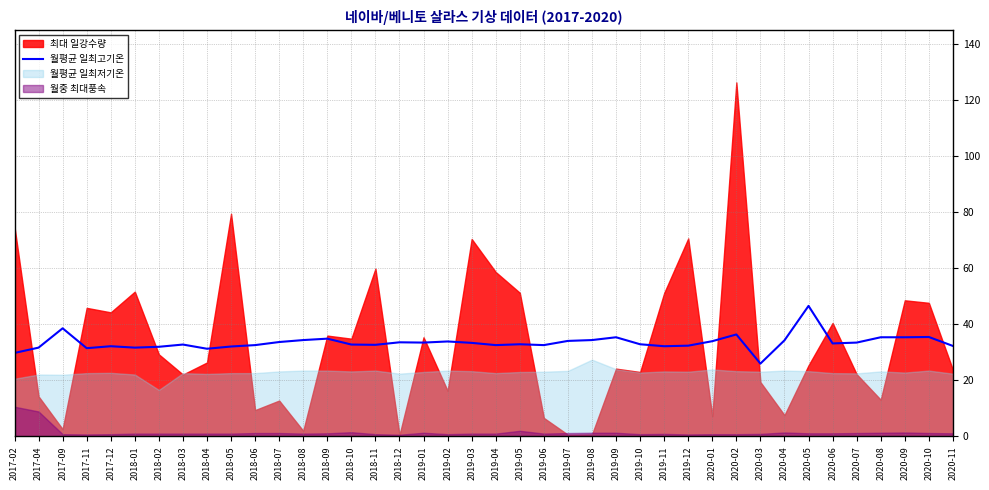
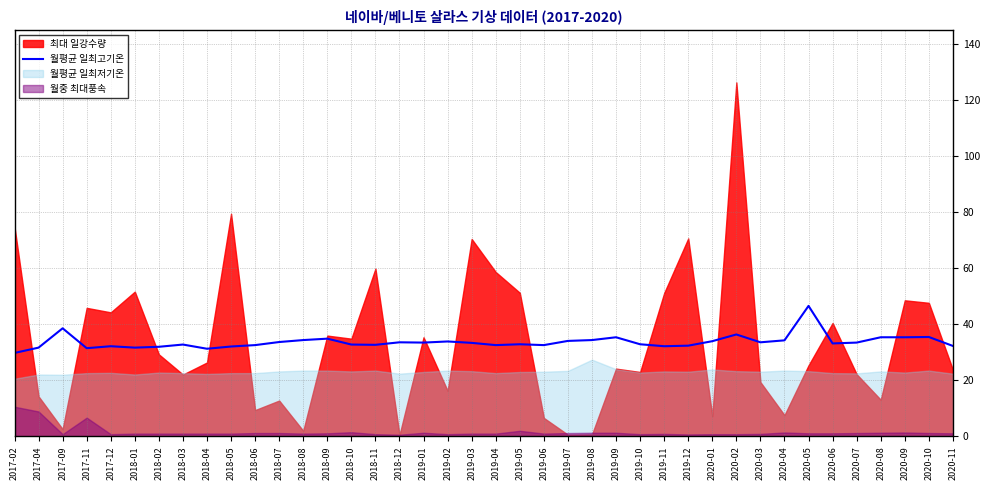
월중 최대풍속, 2017-11: 1 -> 7
월평균 일최저기온, 2018-02: 17 -> 23
월평균 일최고기온, 2020-03: 26 -> 34
